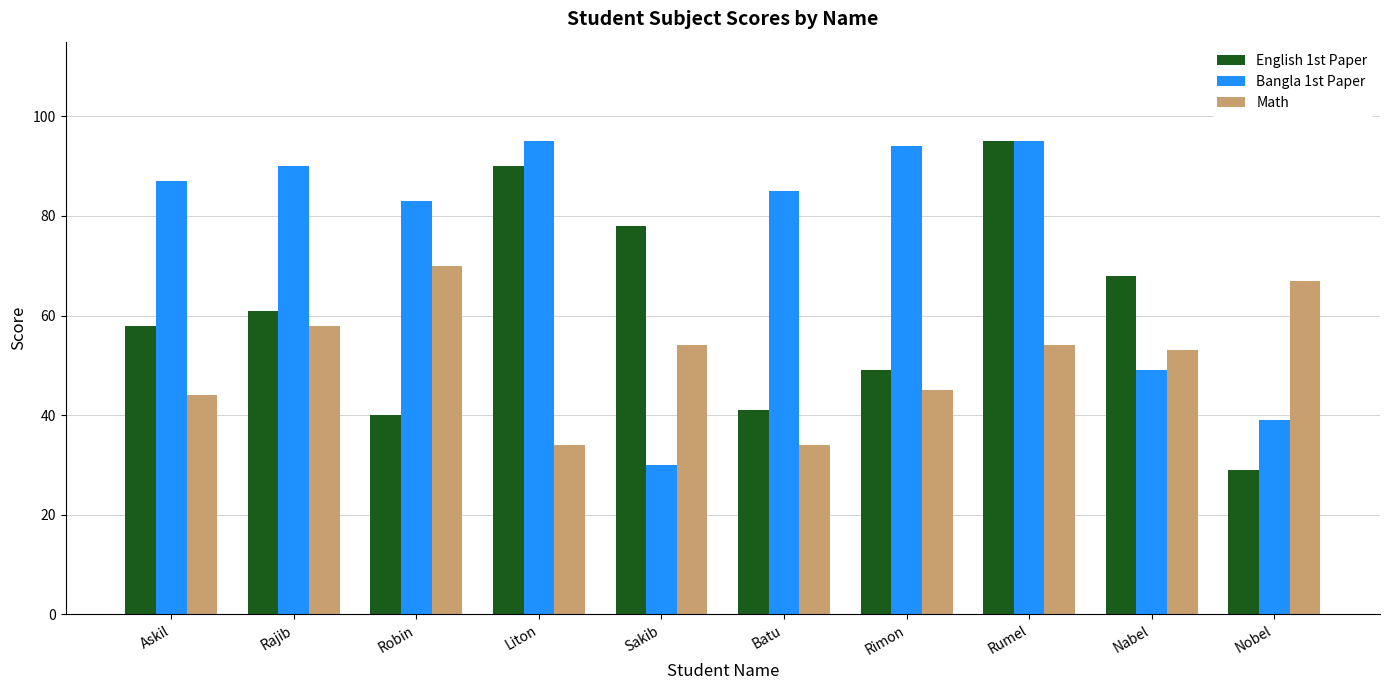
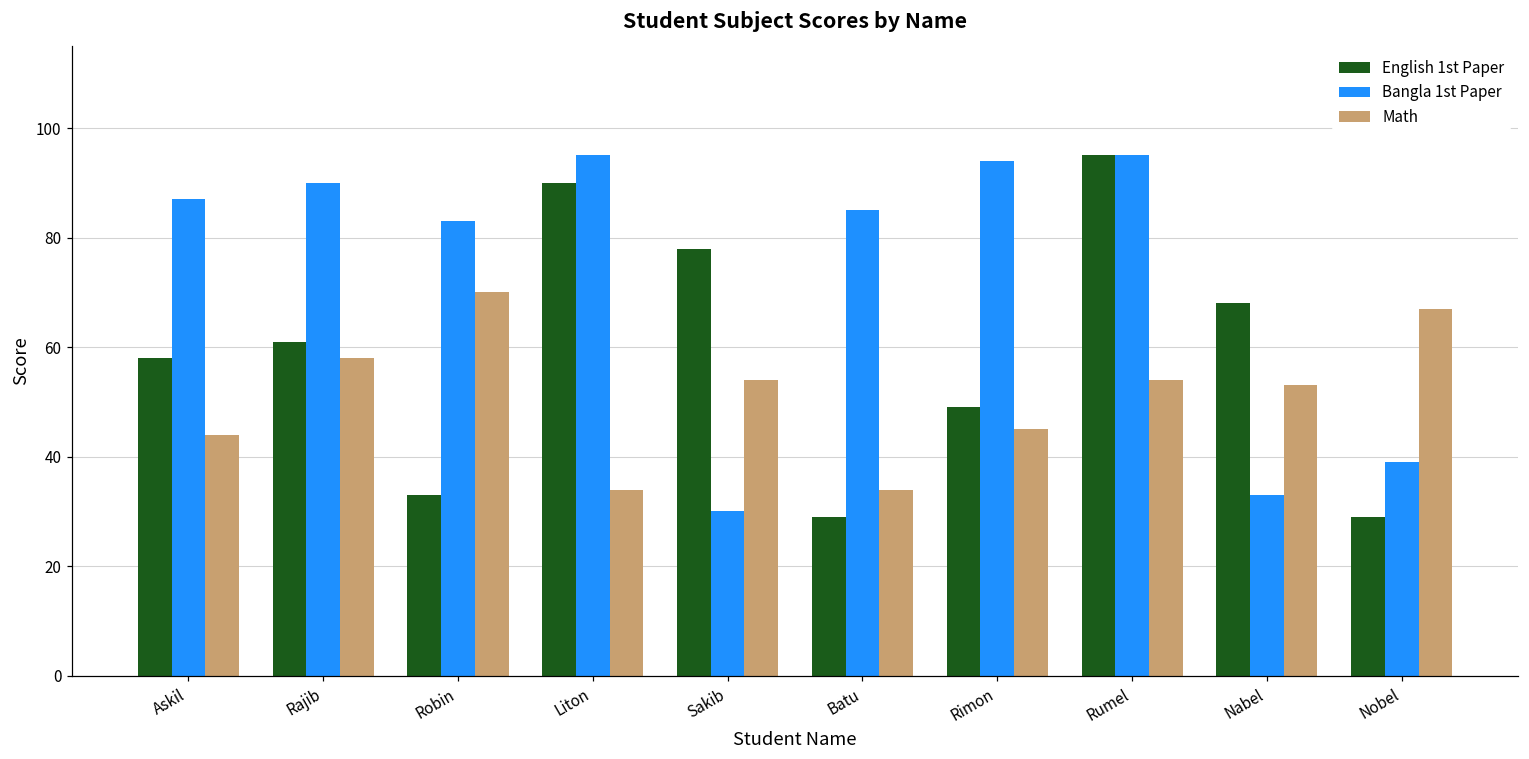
English 1st Paper, Robin: 40 -> 33
English 1st Paper, Batu: 41 -> 29
Bangla 1st Paper, Nabel: 49 -> 33
